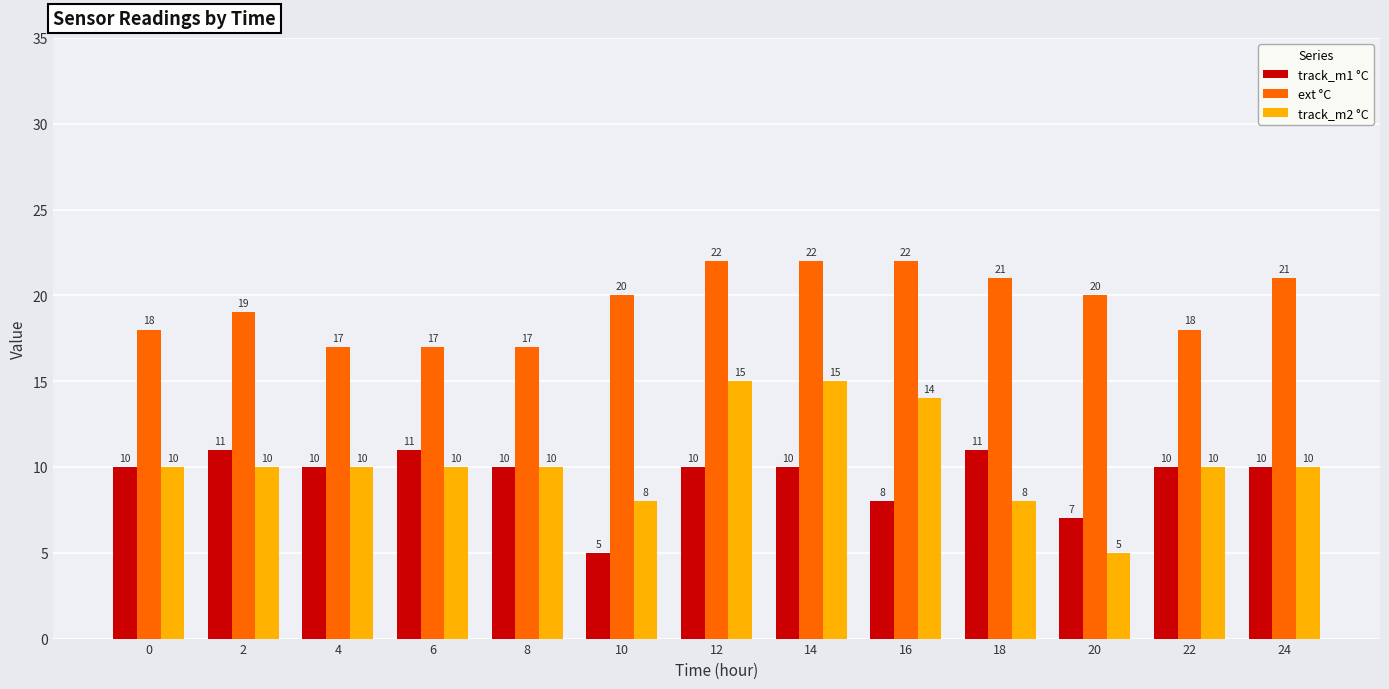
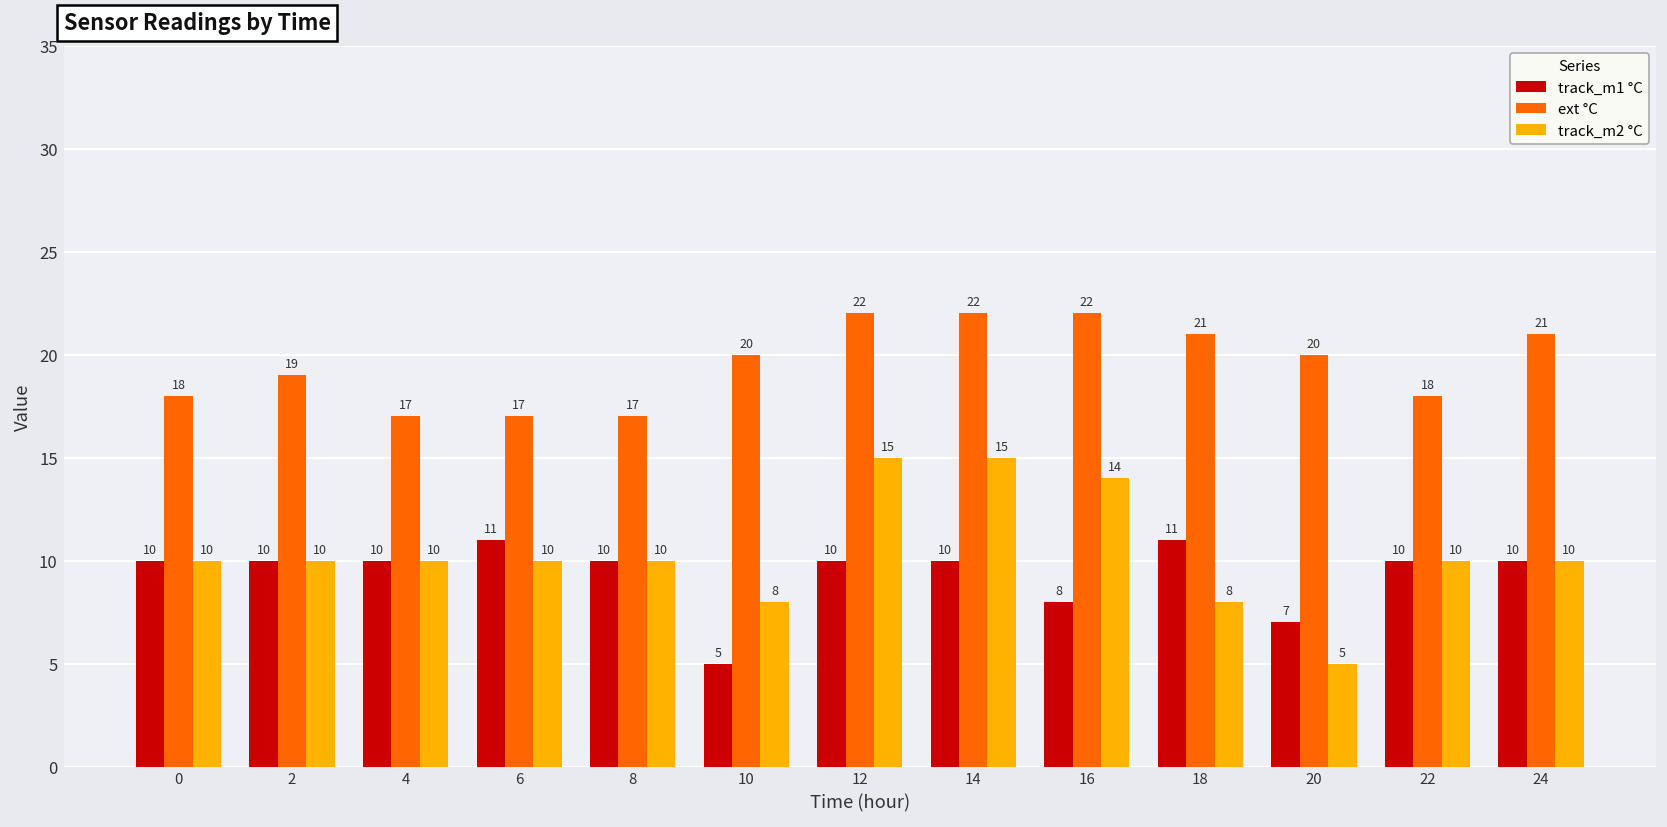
track_m1 °C, 2: 11 -> 10
